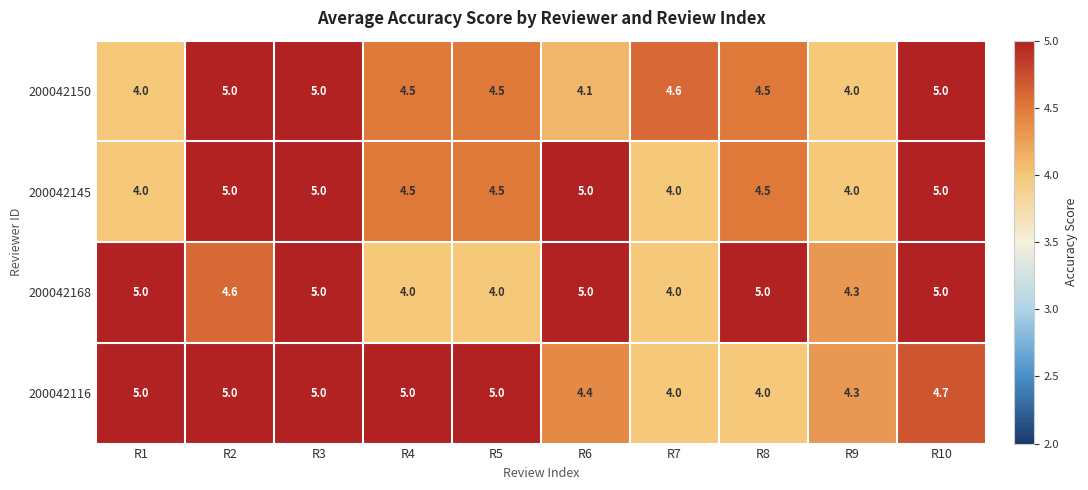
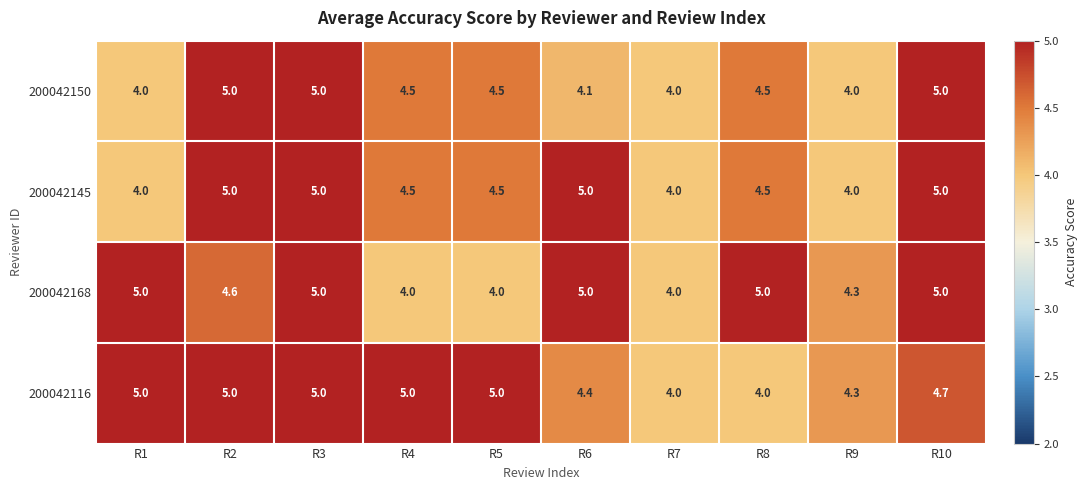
200042150, R7: 4.6 -> 4.0
